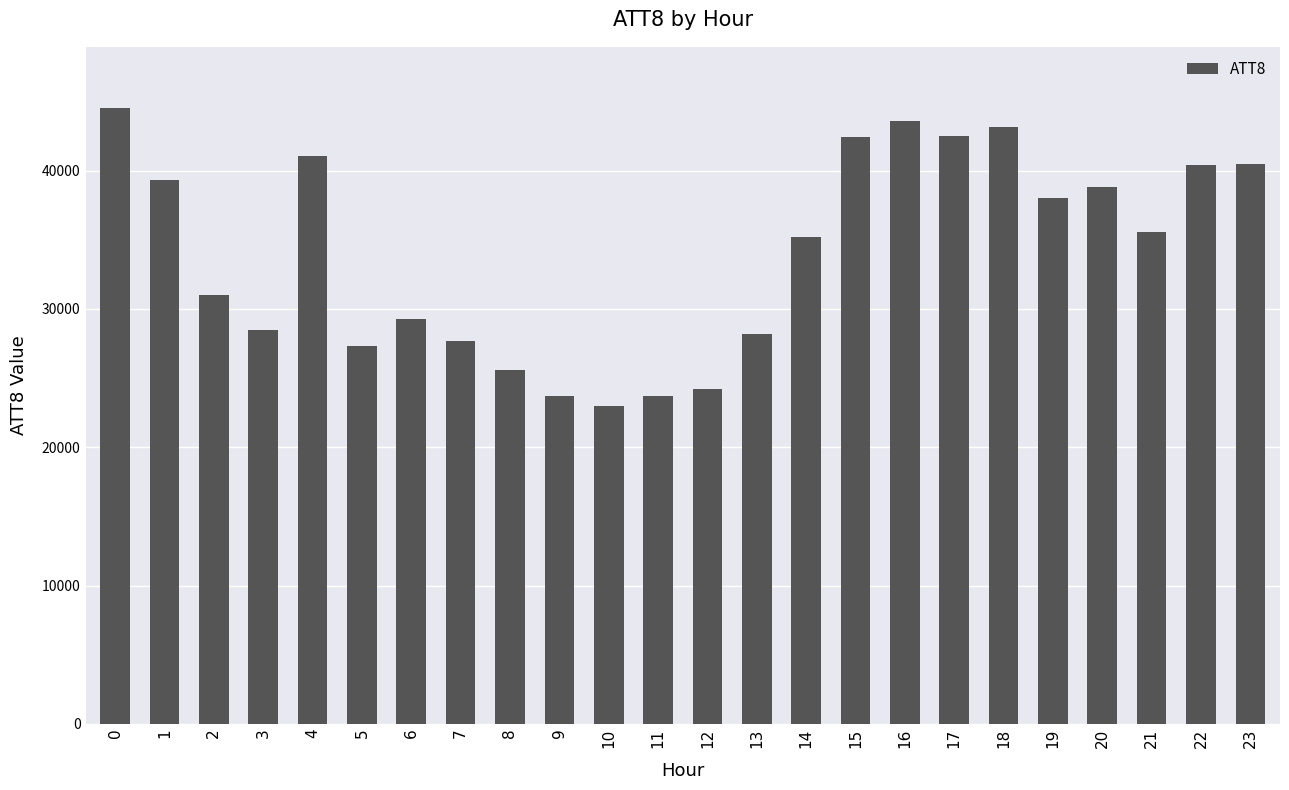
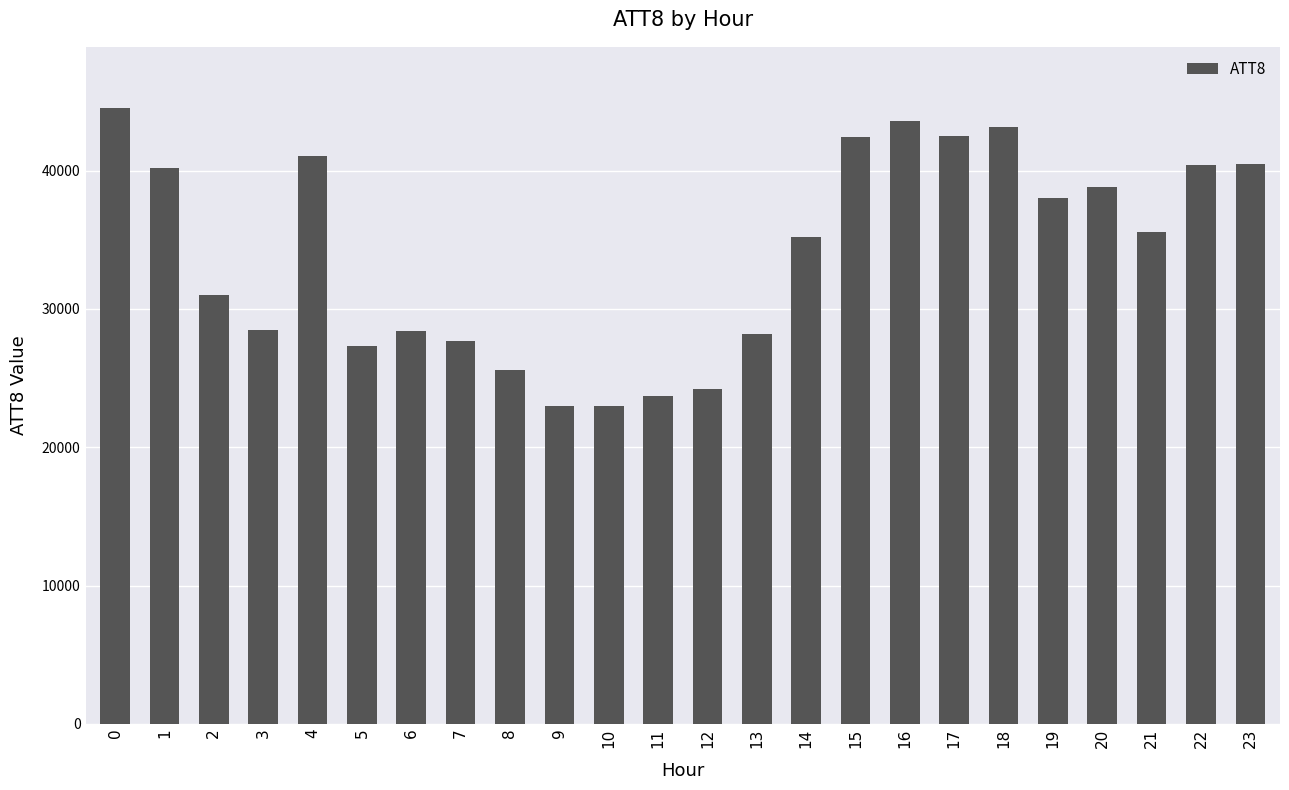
1: 39300 -> 40200
6: 29300 -> 28400
9: 23700 -> 23000
